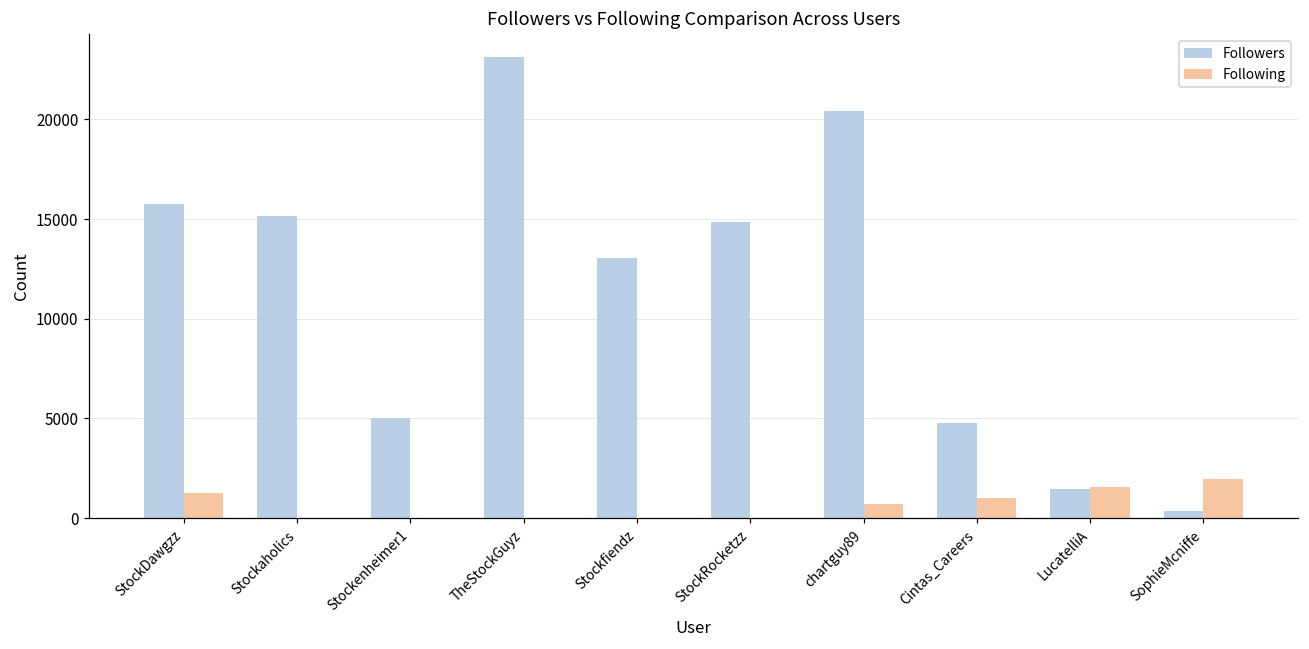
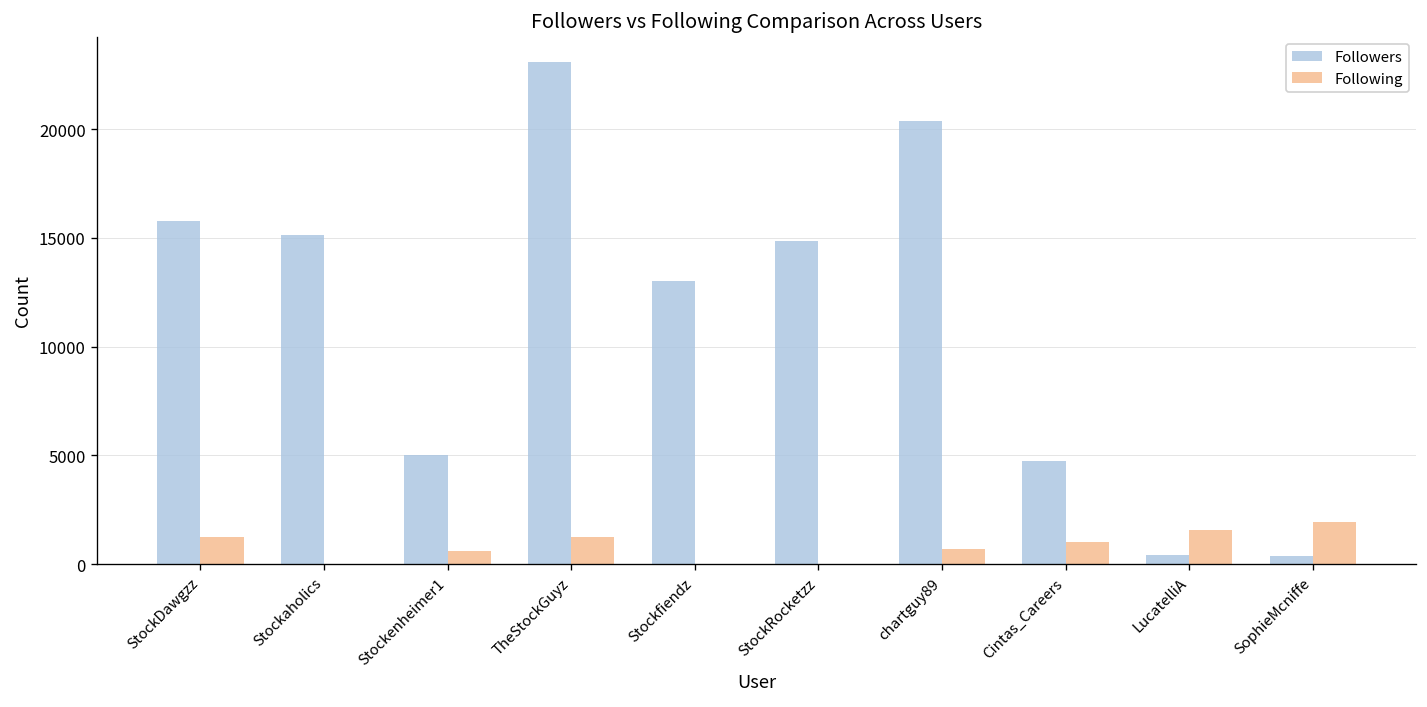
Following, Stockenheimer1: 0 -> 600
Following, TheStockGuyz: 0 -> 1200
Followers, LucatelliA: 1400 -> 400
